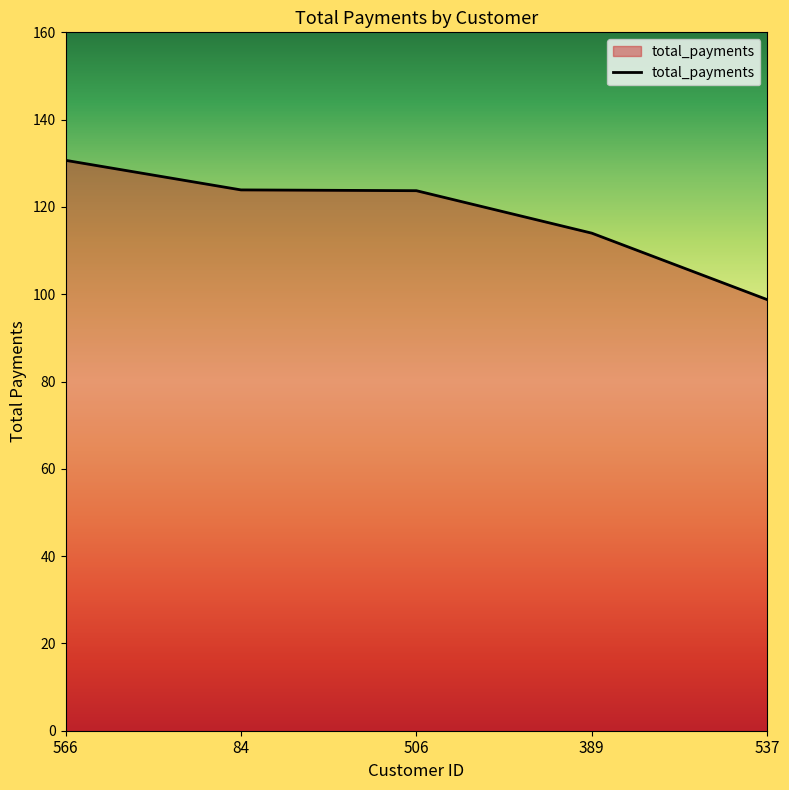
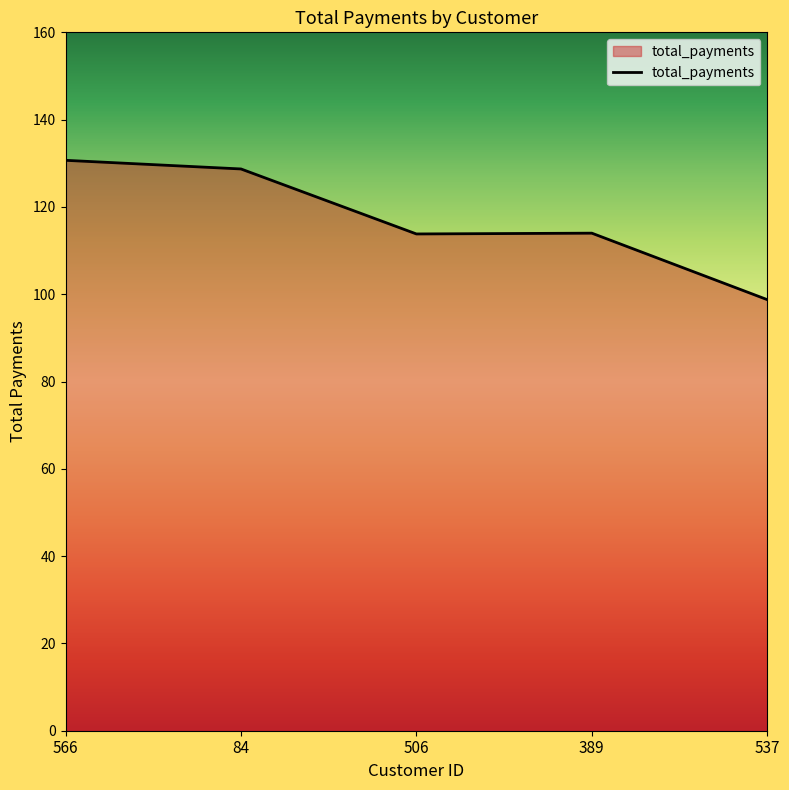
84: 124 -> 129
506: 124 -> 114
